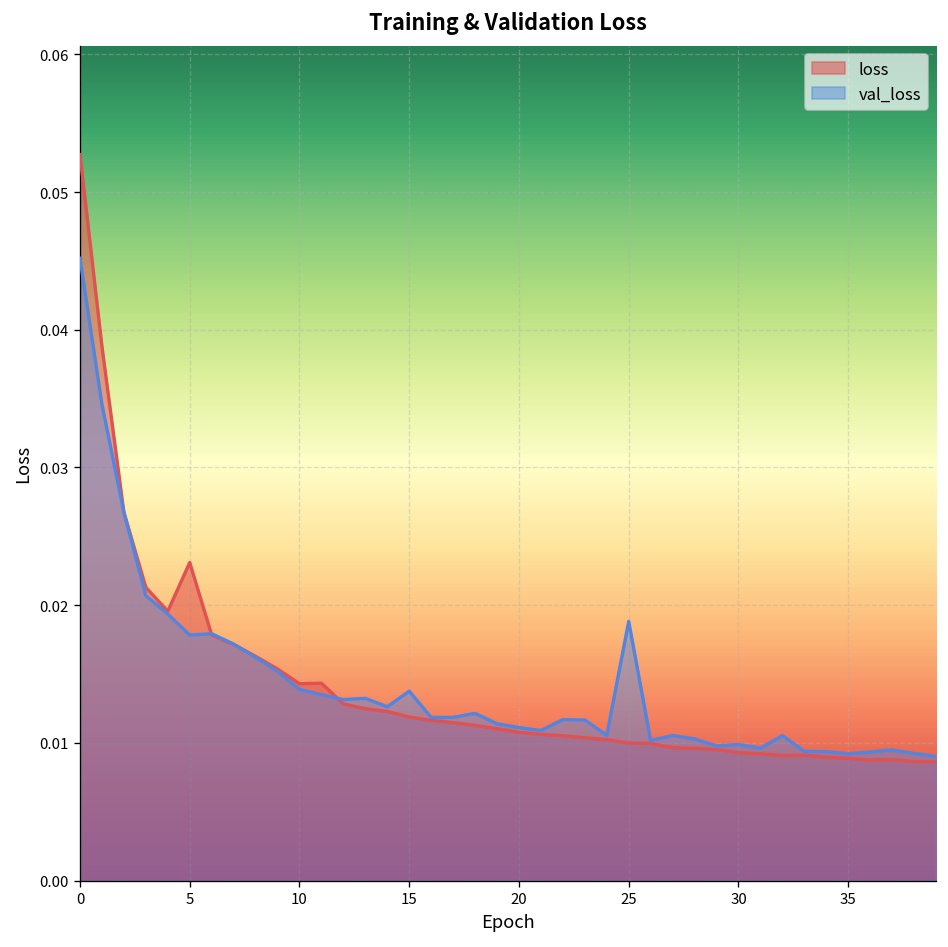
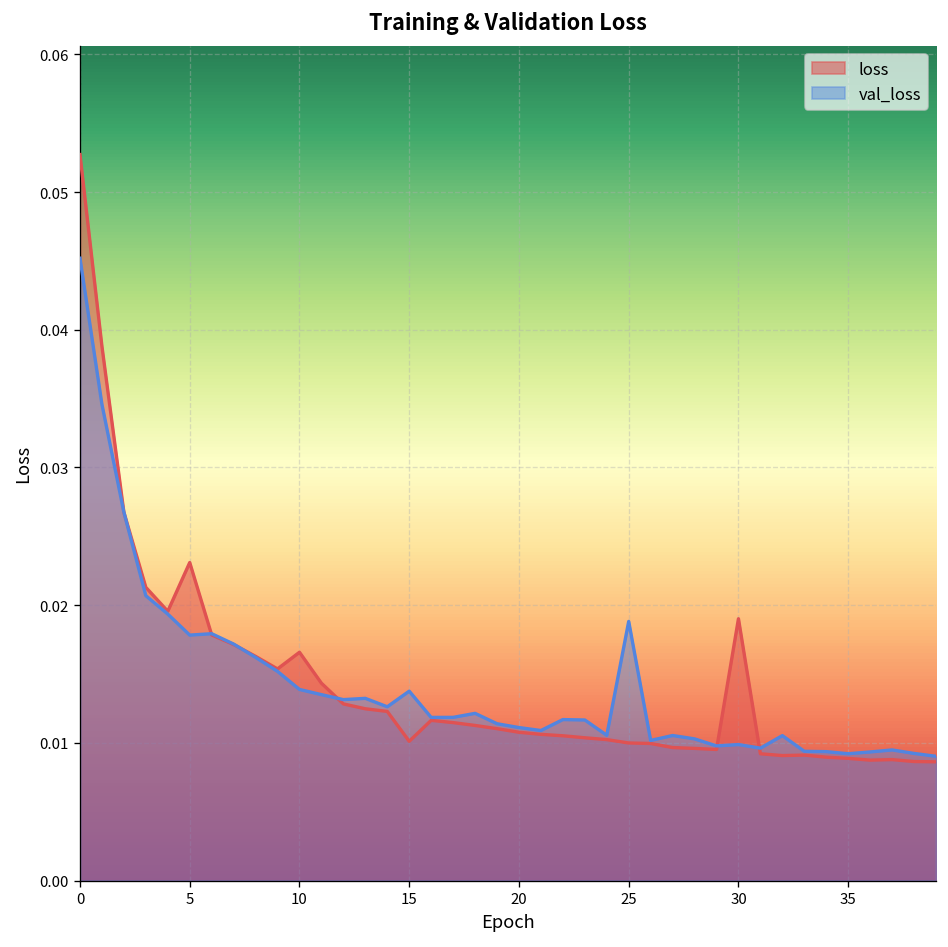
loss, 10: 0.0143 -> 0.0166
loss, 15: 0.0119 -> 0.0101
loss, 30: 0.0093 -> 0.0190
